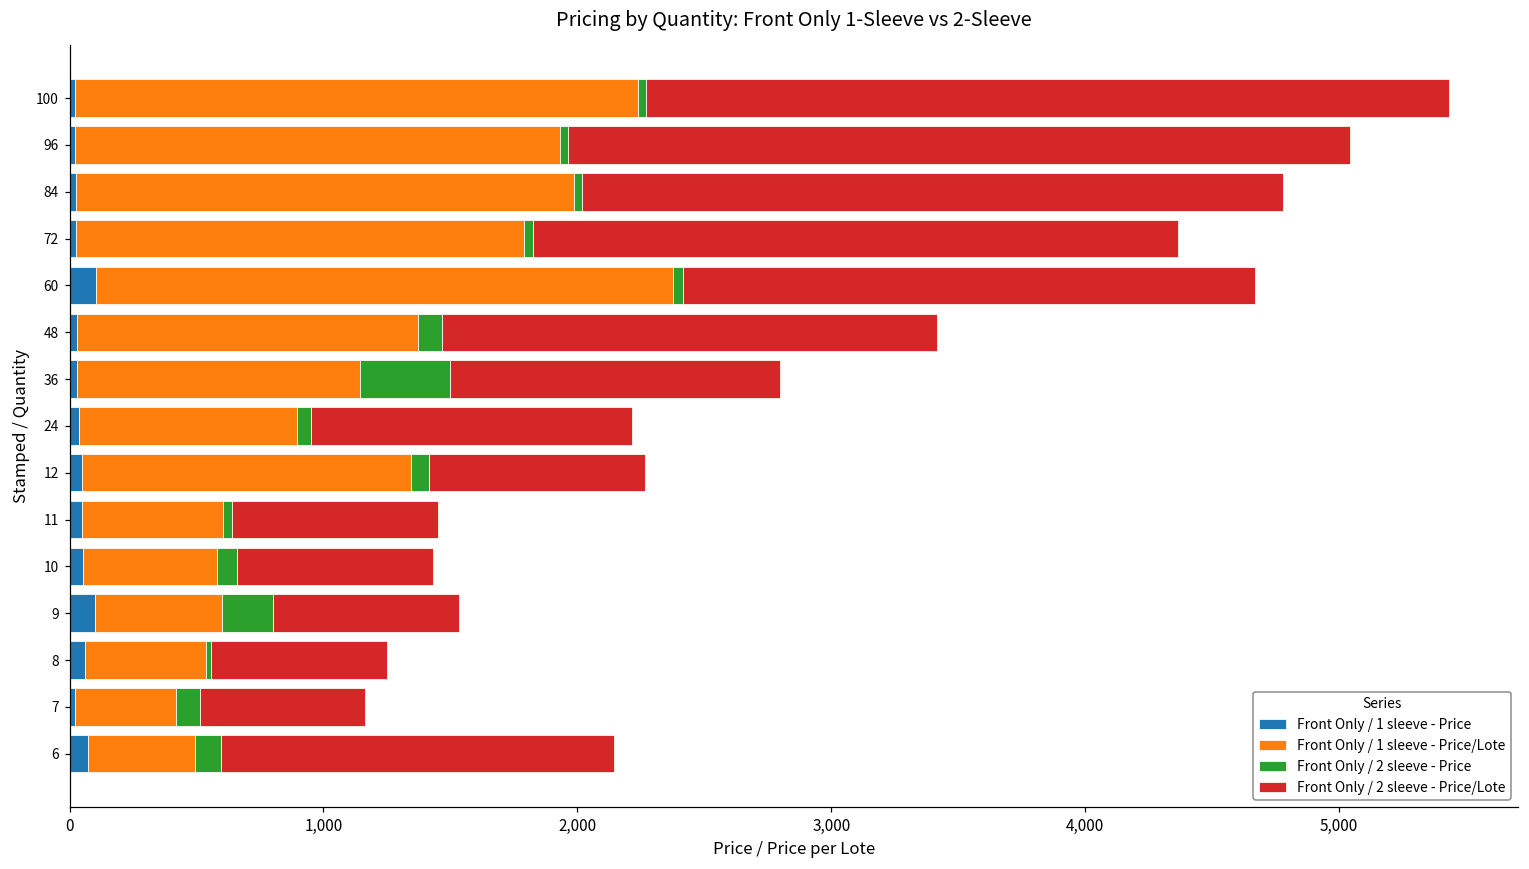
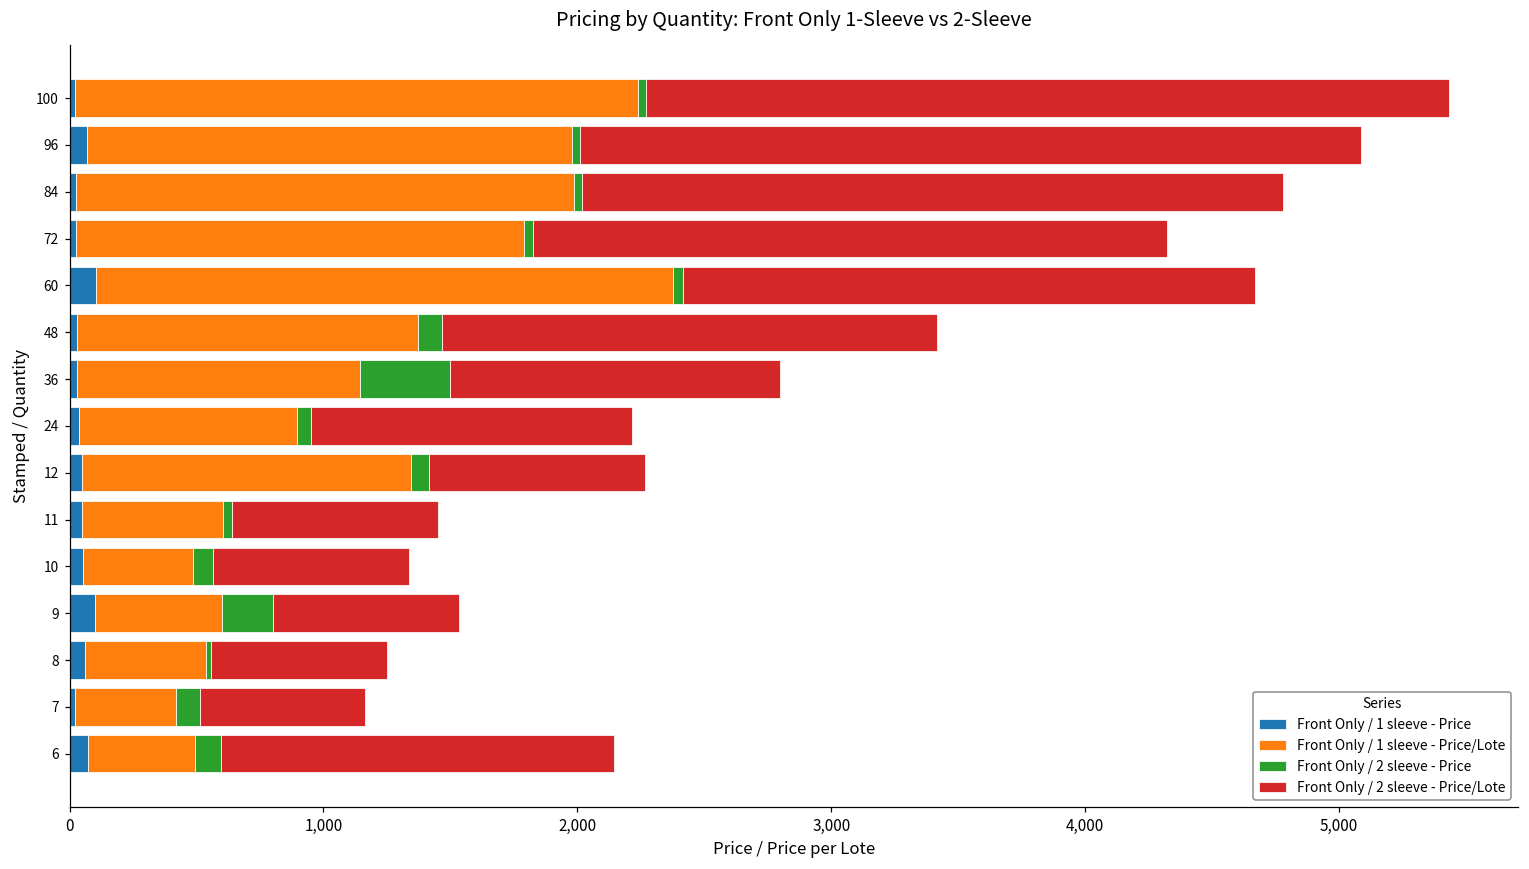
Front Only / 1 sleeve - Price, 96: 20 -> 70
Front Only / 2 sleeve - Price/Lote, 72: 2,540 -> 2,500
Front Only / 1 sleeve - Price/Lote, 10: 530 -> 430
